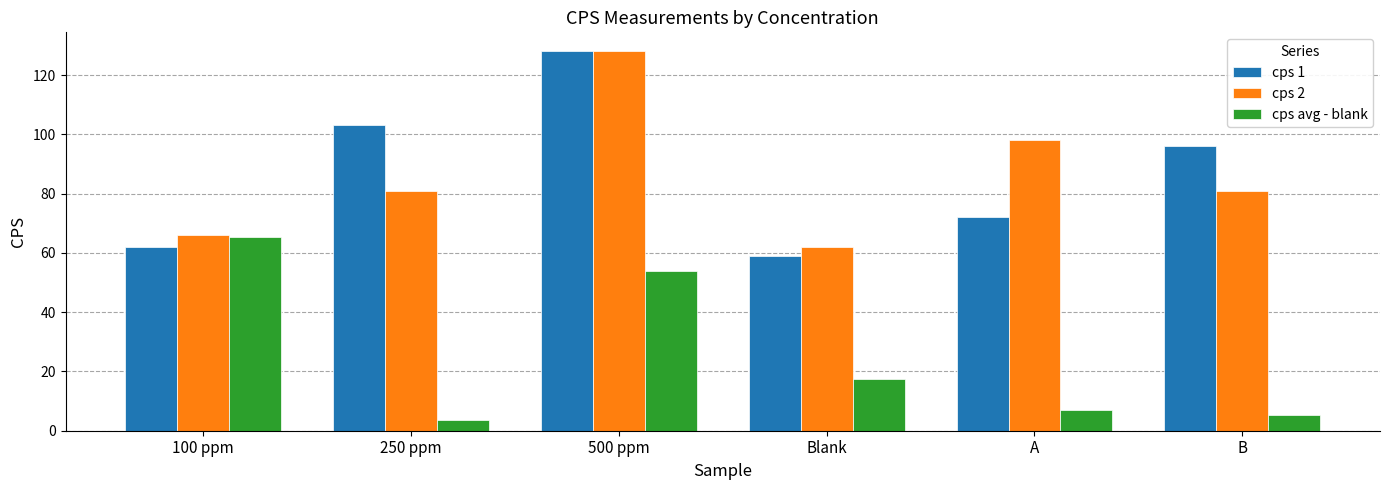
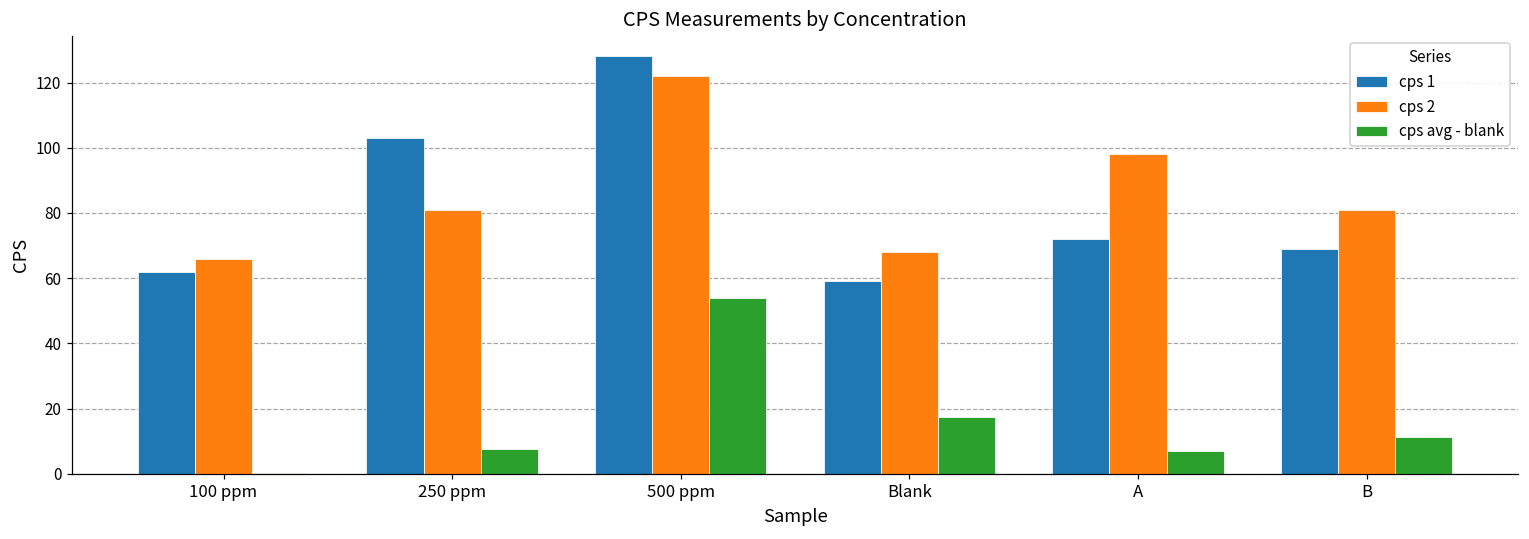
cps avg - blank, 100 ppm: 65 -> 0
cps avg - blank, 250 ppm: 4 -> 8
cps 2, 500 ppm: 128 -> 122
cps 2, Blank: 62 -> 68
cps 1, B: 96 -> 69
cps avg - blank, B: 5 -> 11
